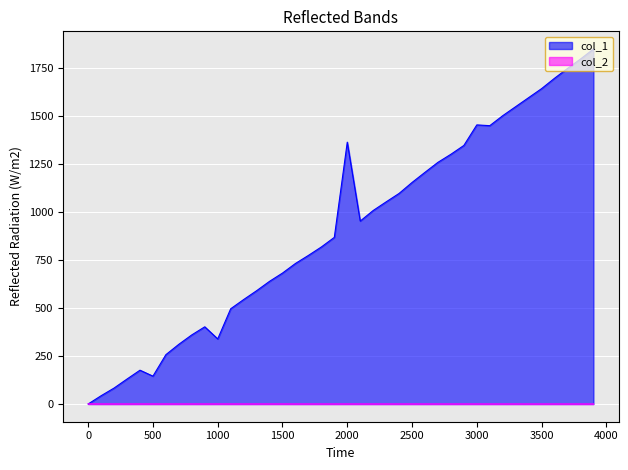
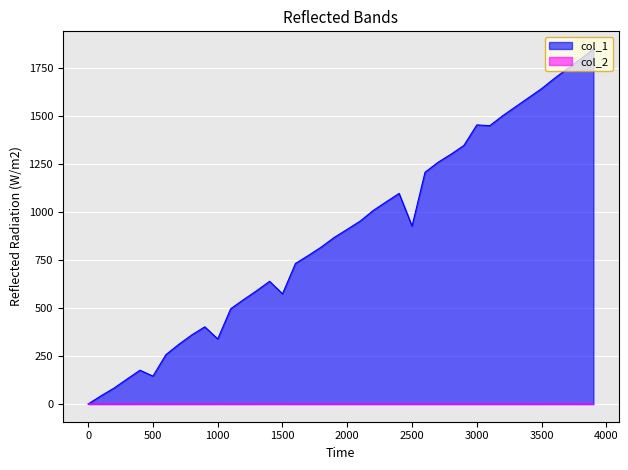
col_1, 1500: 680 -> 570
col_1, 2000: 1360 -> 910
col_1, 2500: 1150 -> 930
